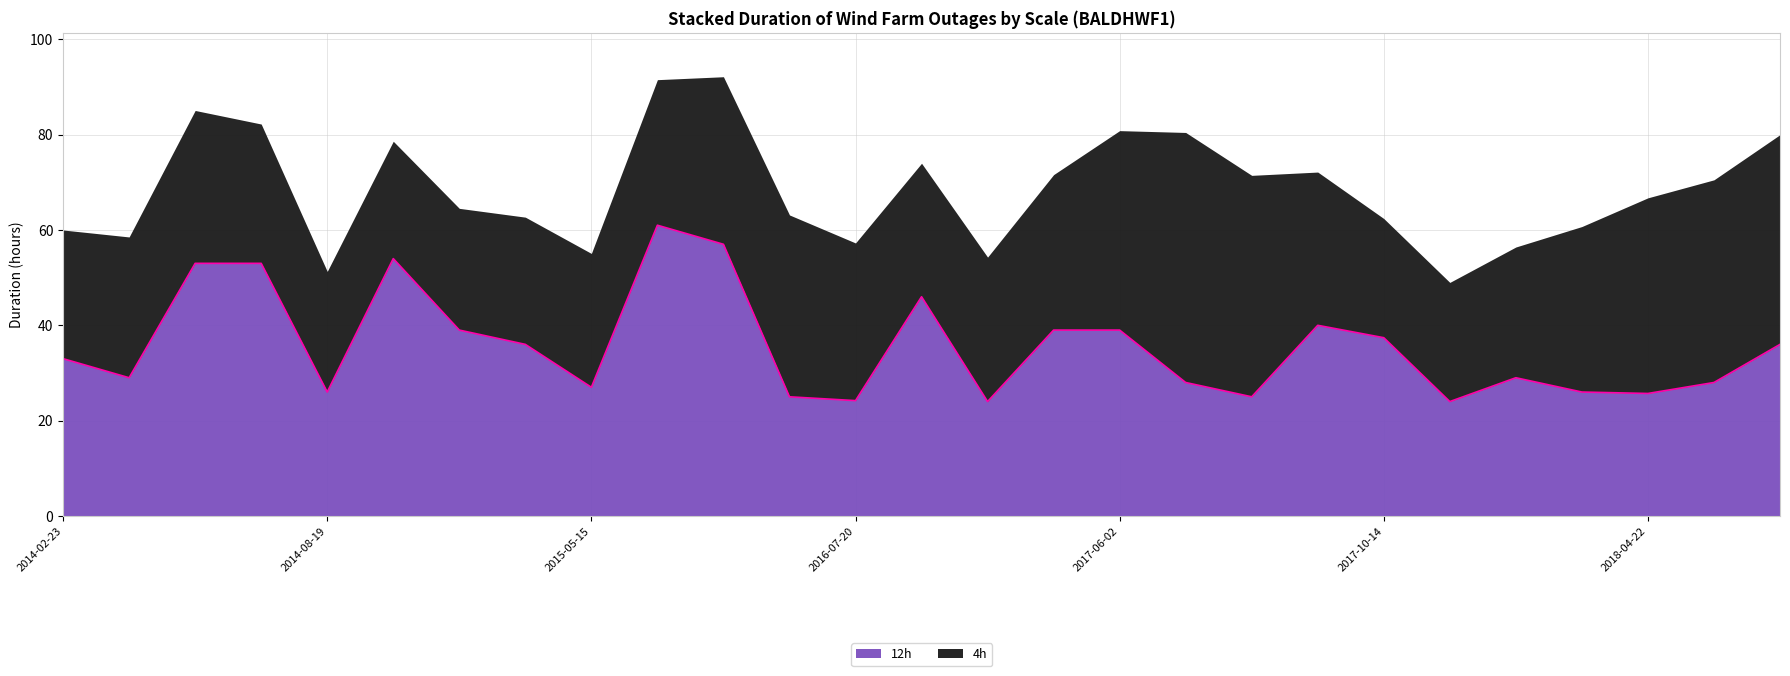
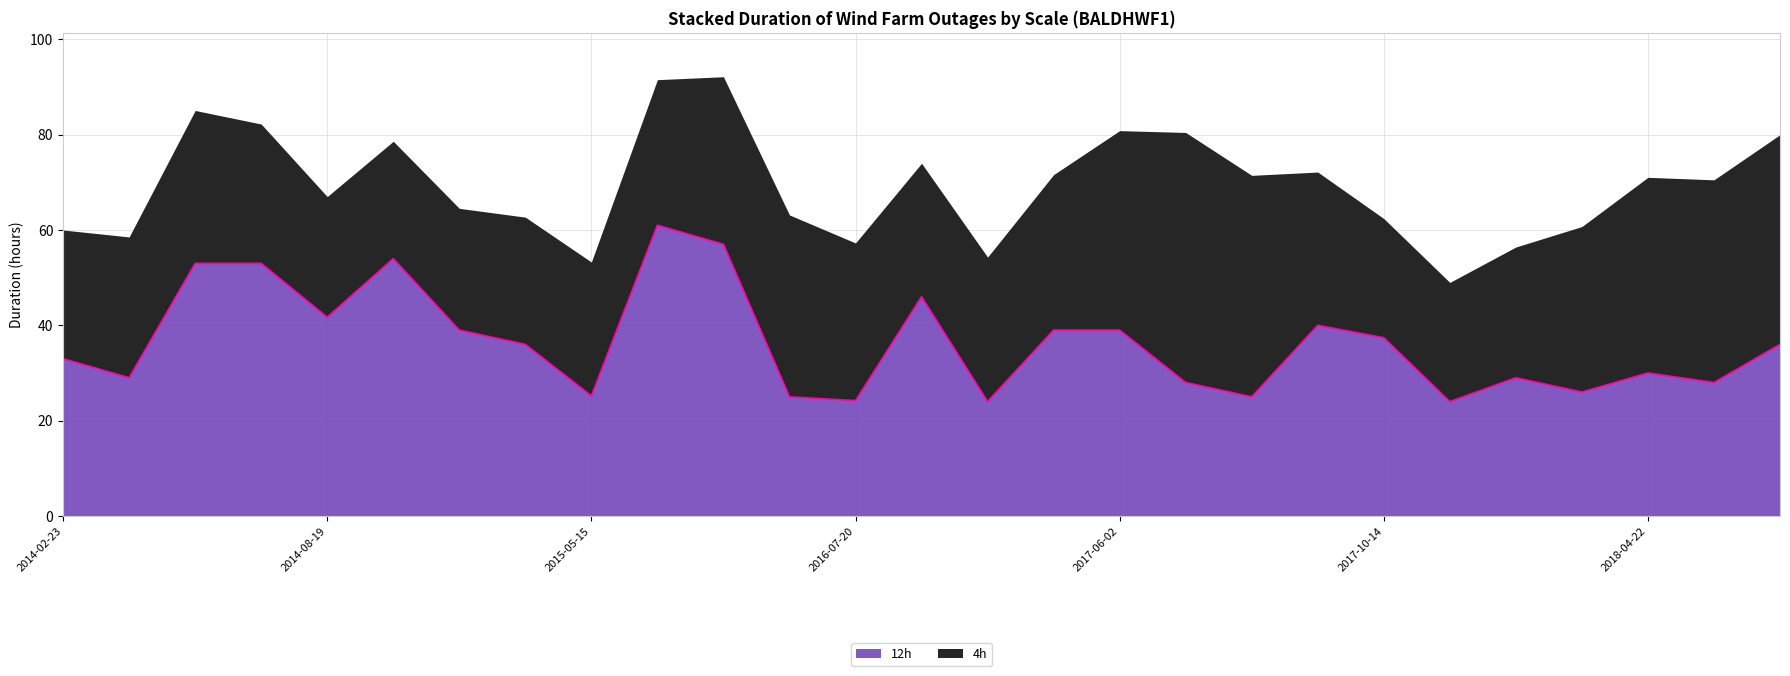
12h, 2014-08-19: 26 -> 42
12h, 2015-05-15: 27 -> 25
12h, 2018-04-22: 26 -> 30
